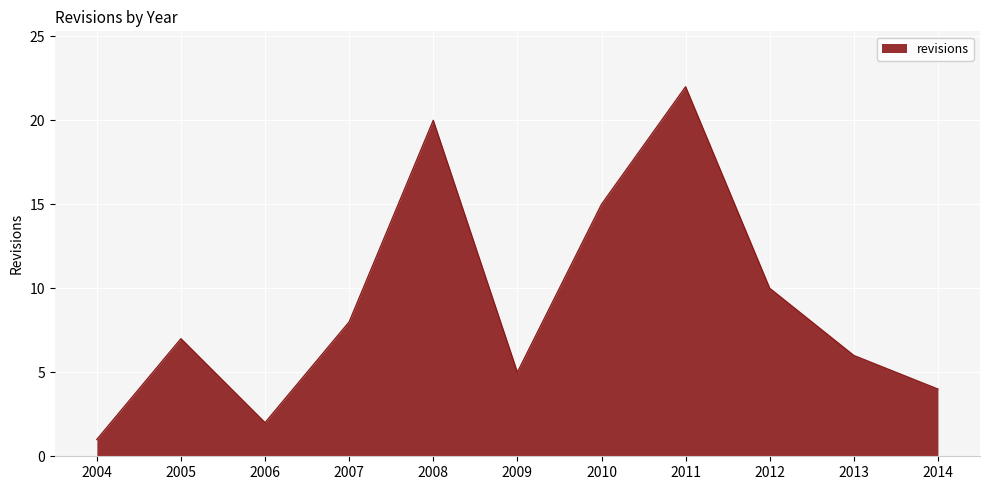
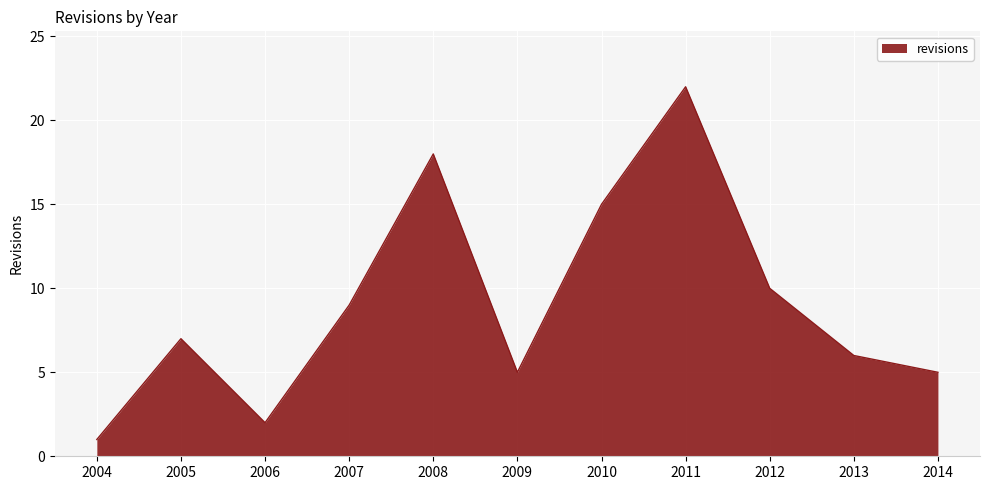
2007: 8 -> 9
2008: 20 -> 18
2014: 4 -> 5
